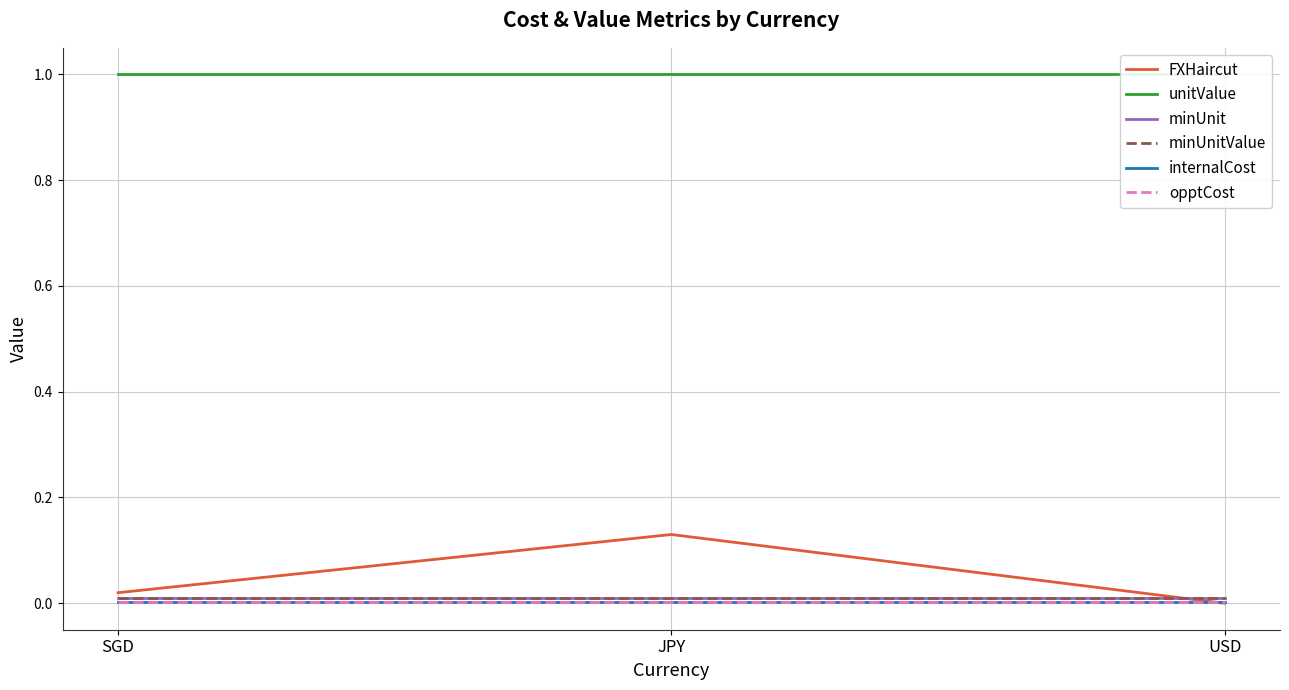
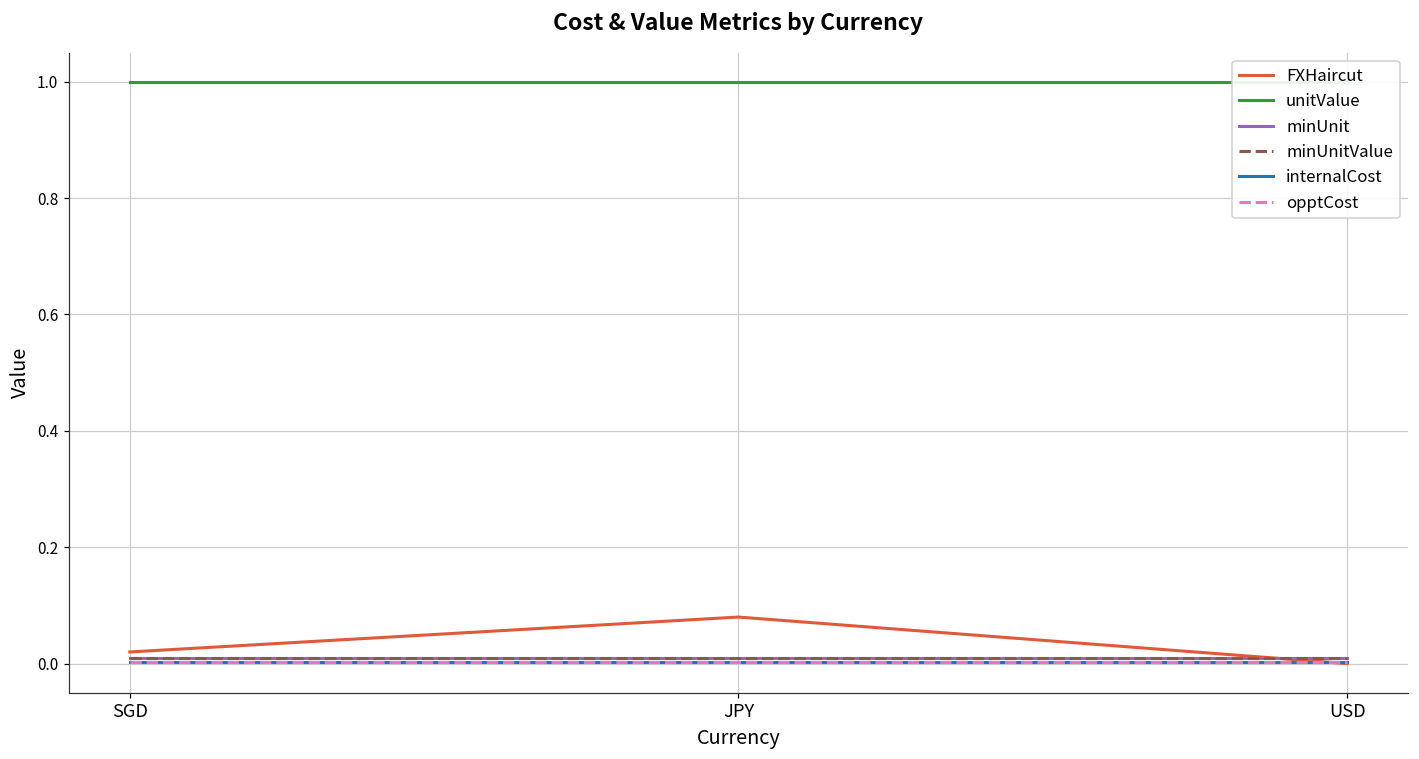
FXHaircut, JPY: 0.13 -> 0.08
